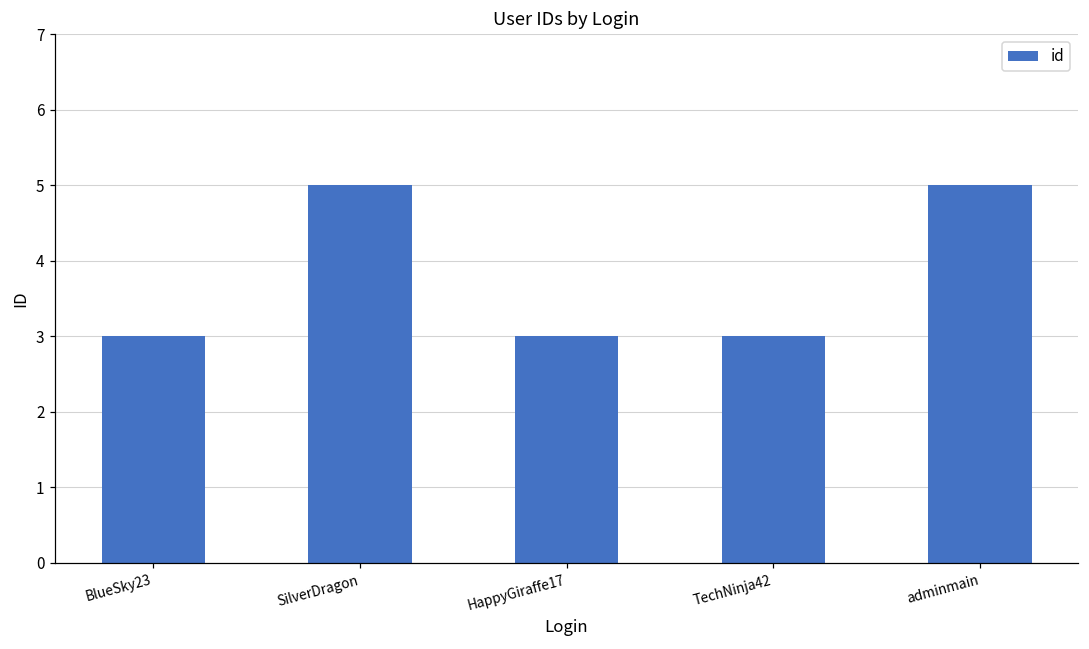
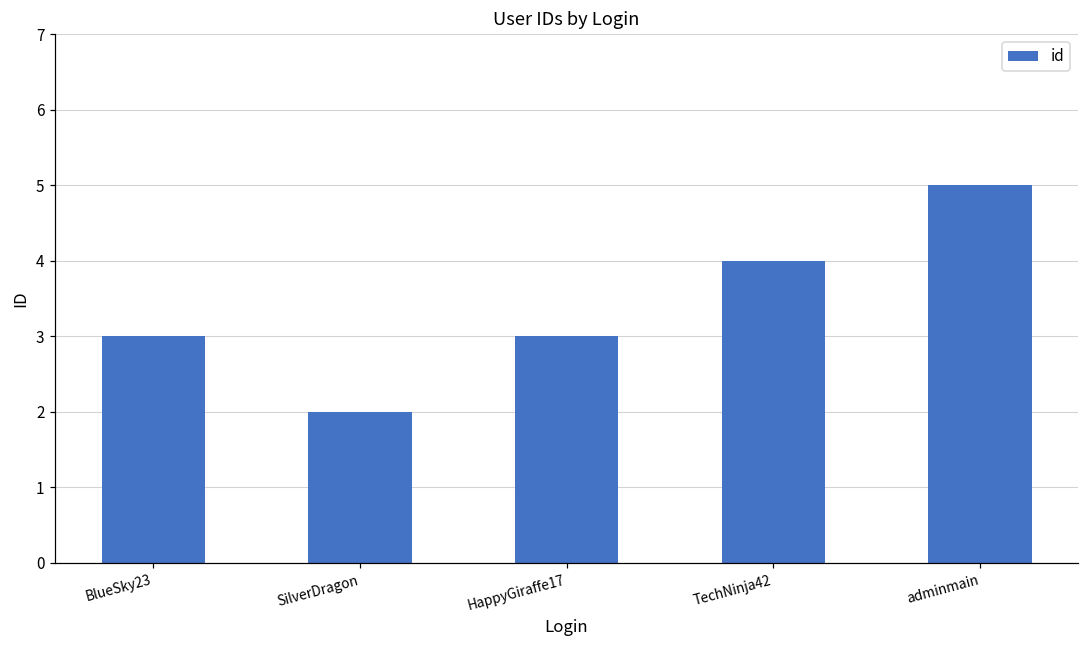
SilverDragon: 5 -> 2
TechNinja42: 3 -> 4
